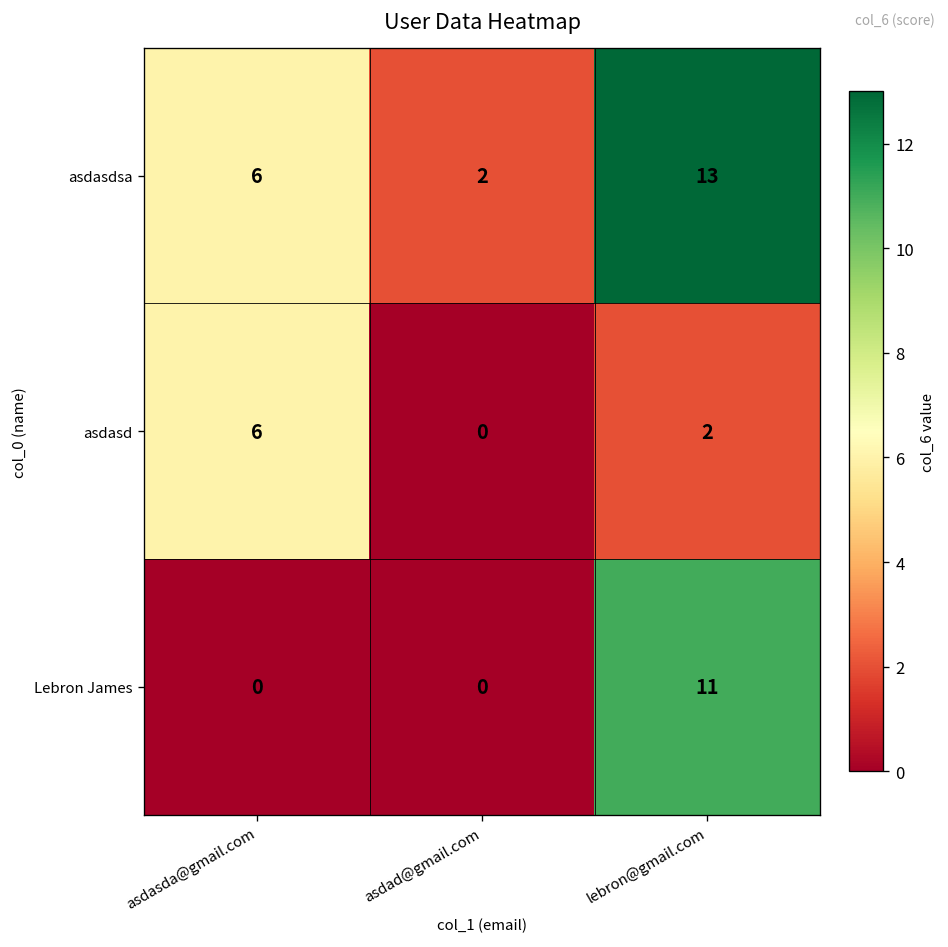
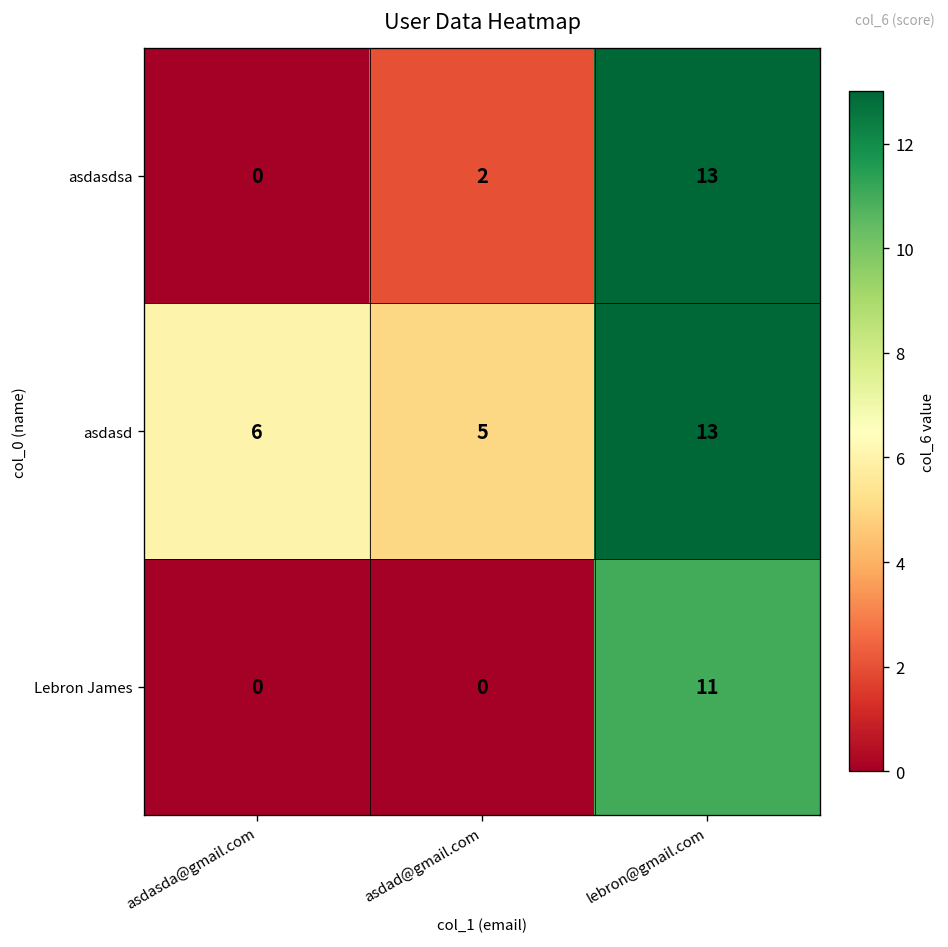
asdasdsa, asdasda@gmail.com: 6 -> 0
asdasd, asdad@gmail.com: 0 -> 5
asdasd, lebron@gmail.com: 2 -> 13
